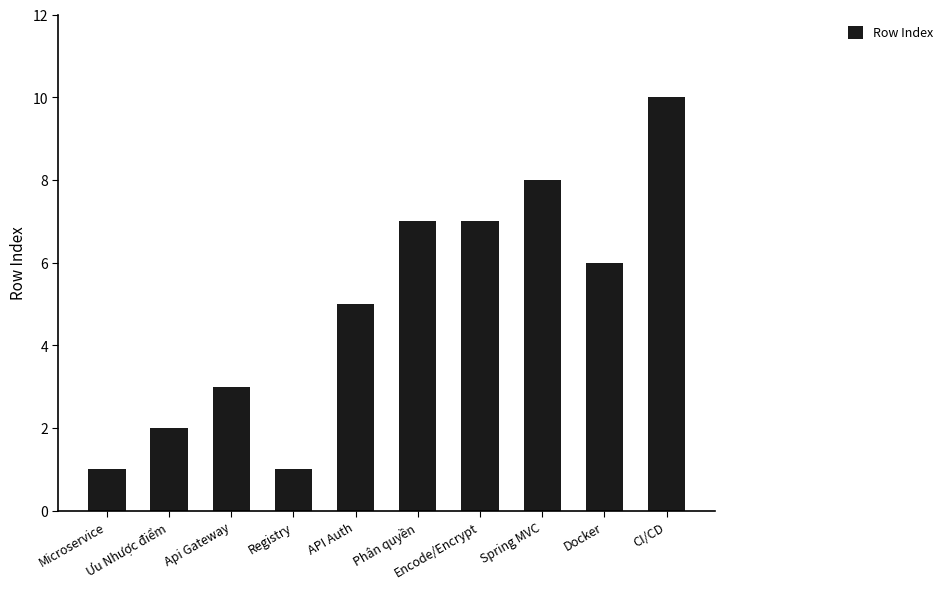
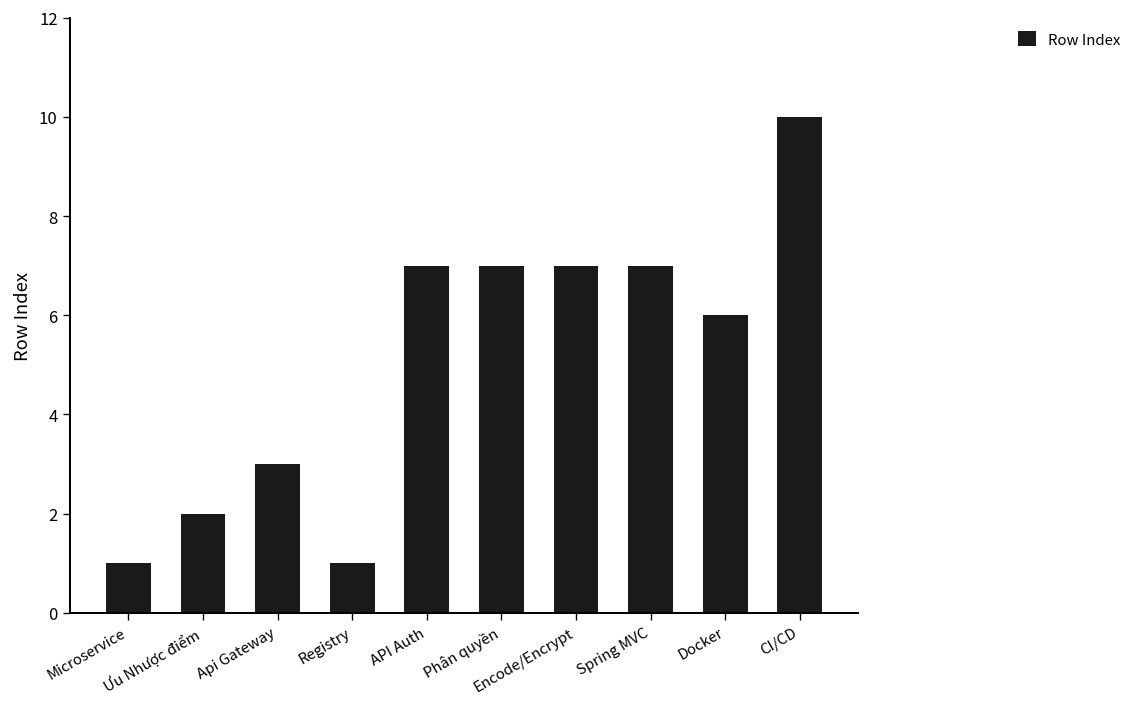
API Auth: 5 -> 7
Spring MVC: 8 -> 7
